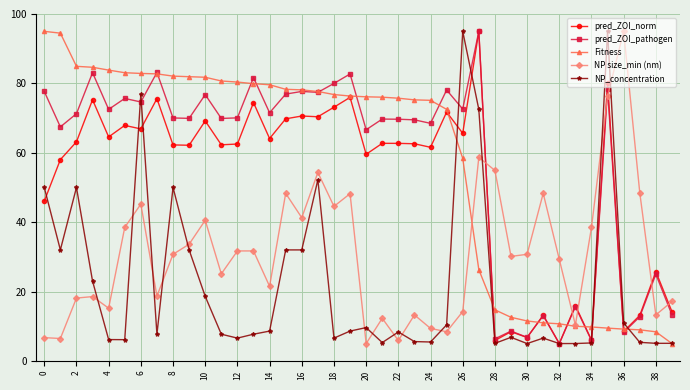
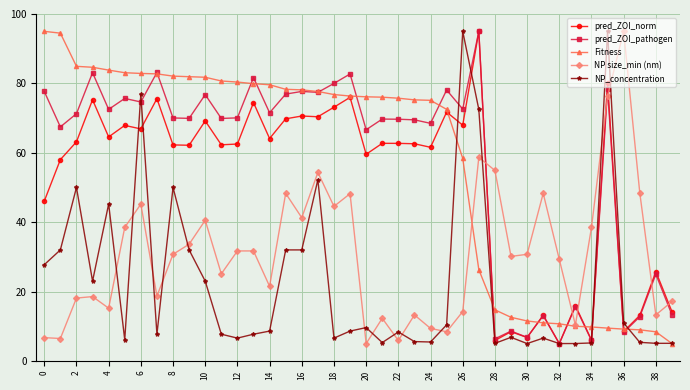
NP_concentration, 0: 50 -> 28
NP_concentration, 4: 6 -> 45
NP_concentration, 10: 19 -> 23
pred_ZOI_norm, 26: 66 -> 68
